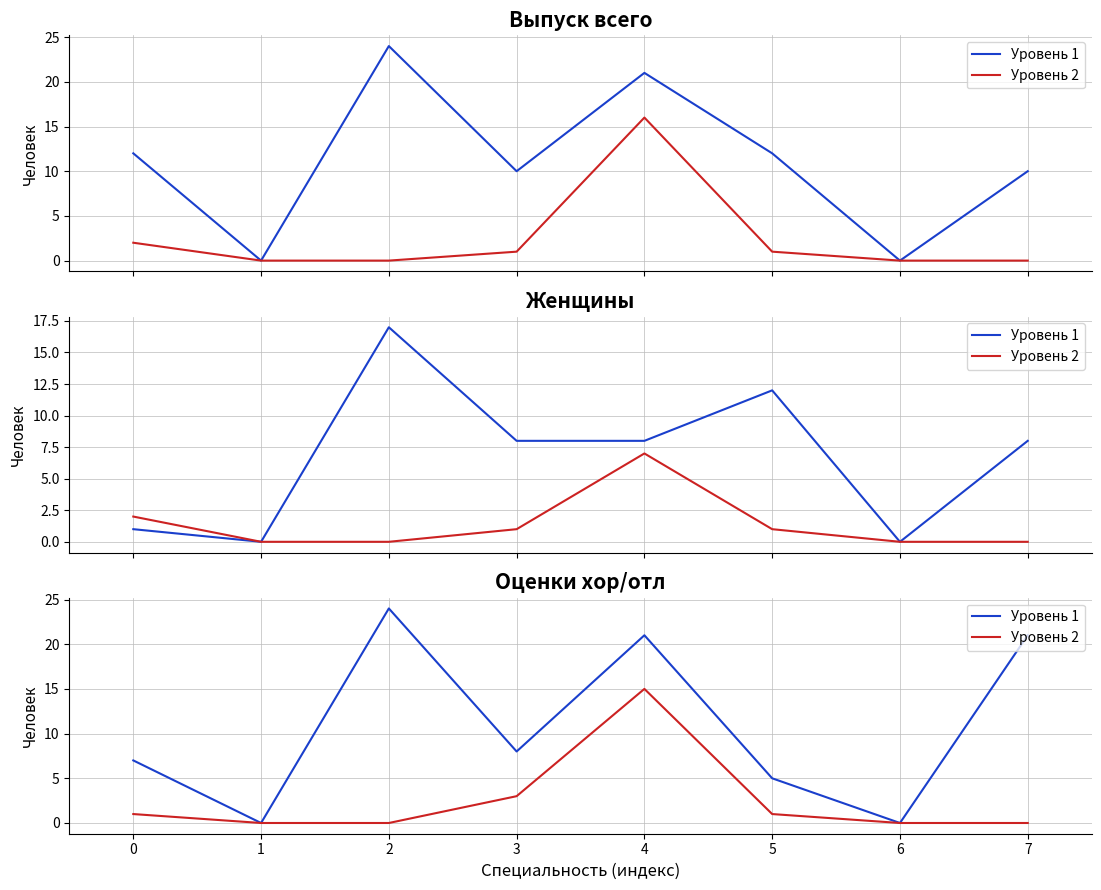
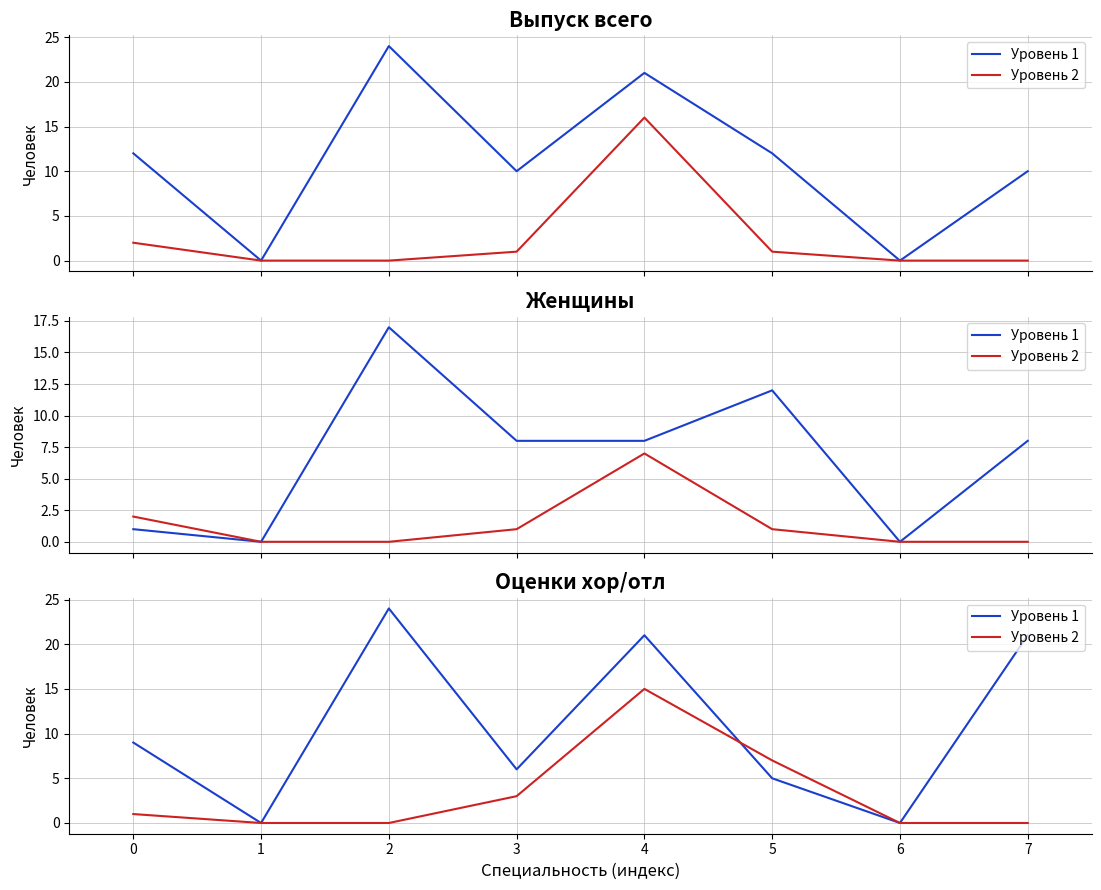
Оценки хор/отл, Уровень 1, 0: 7 -> 9
Оценки хор/отл, Уровень 1, 3: 8 -> 6
Оценки хор/отл, Уровень 2, 5: 1 -> 7
